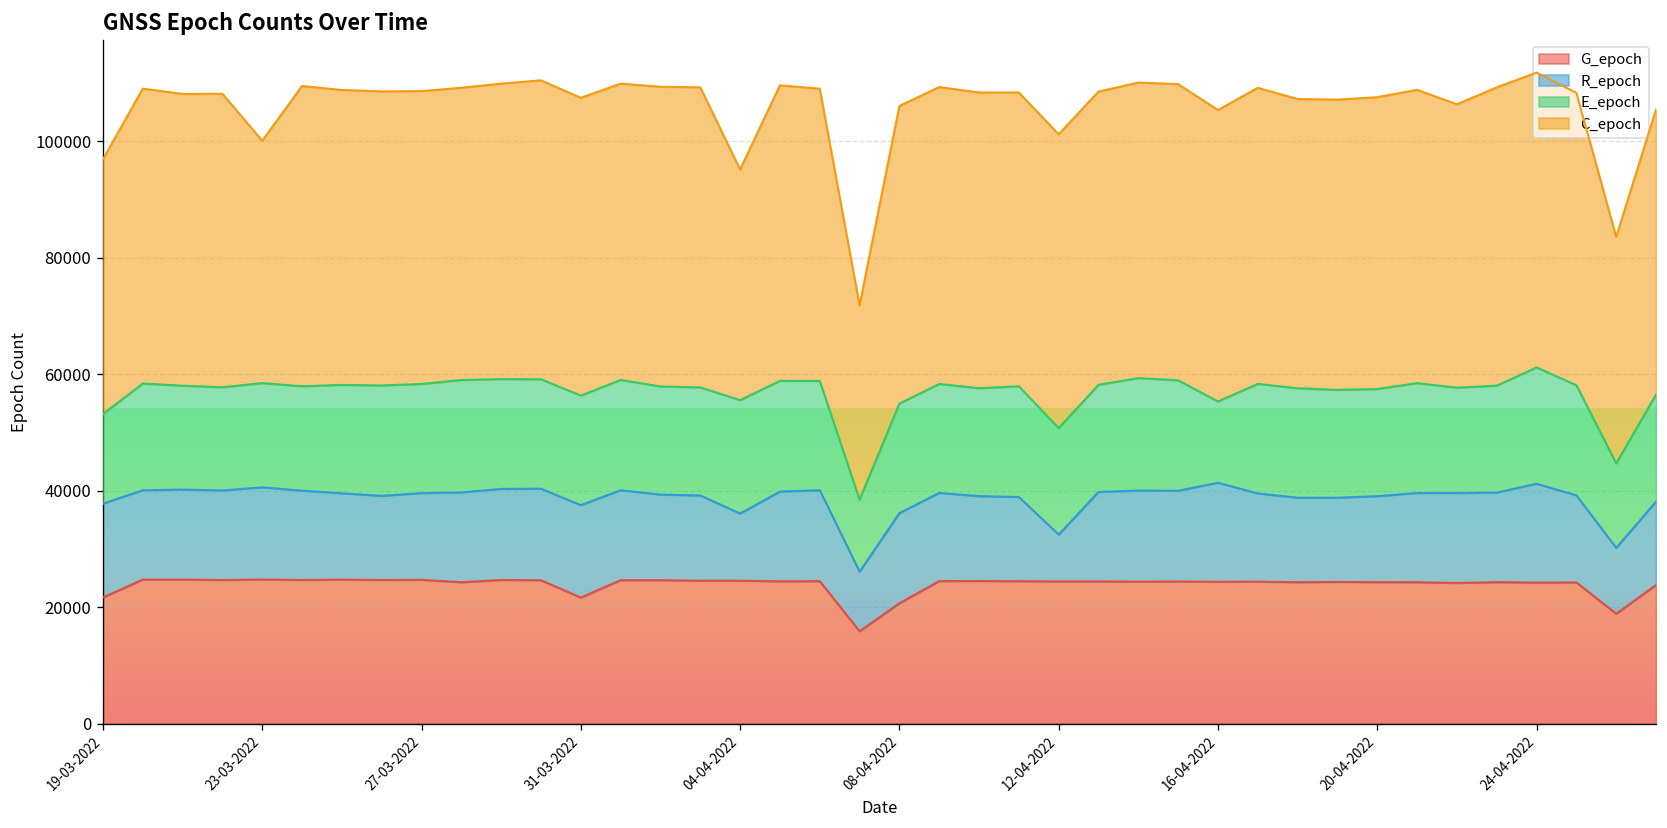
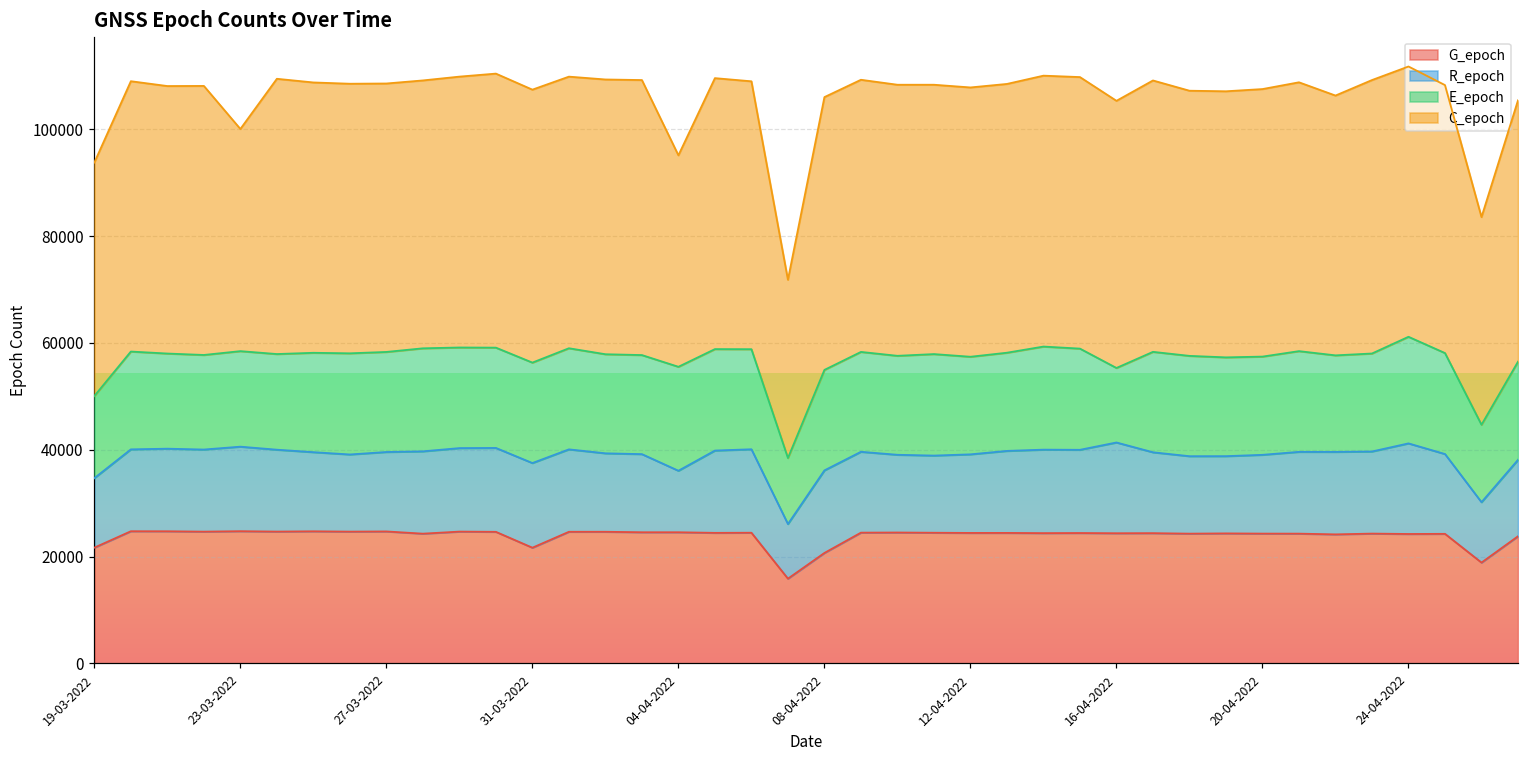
R_epoch, 19-03-2022: 16000 -> 13000
R_epoch, 12-04-2022: 8000 -> 15000
